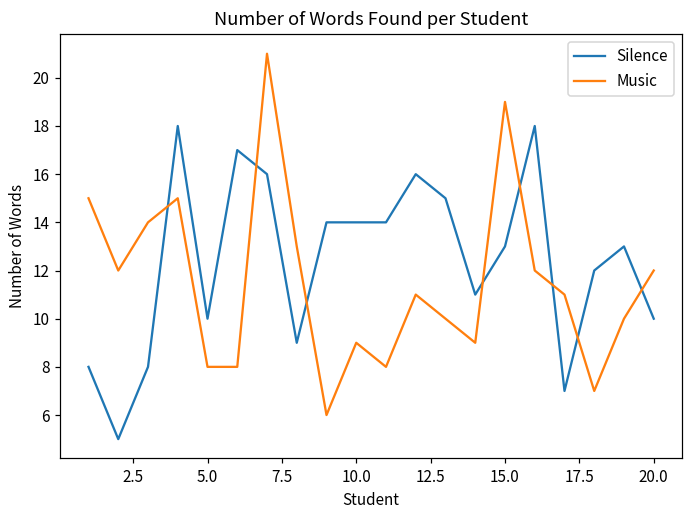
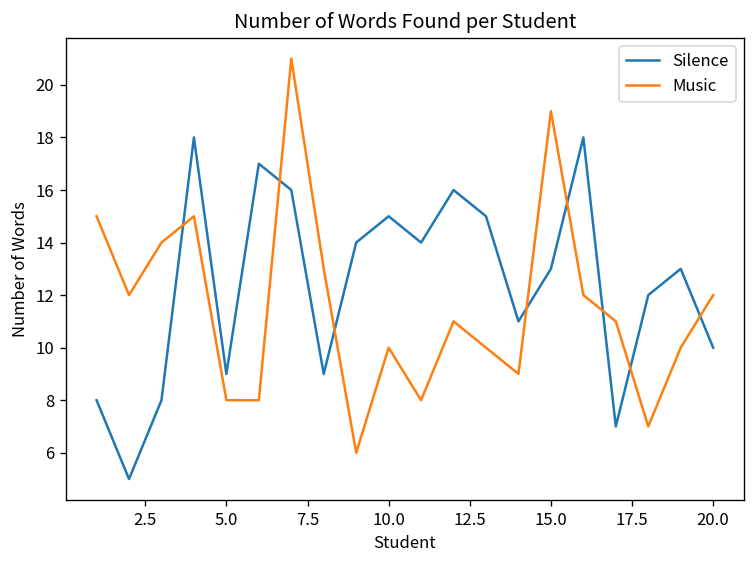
Silence, 5.0: 10 -> 9
Silence, 10.0: 14 -> 15
Music, 10.0: 9 -> 10
